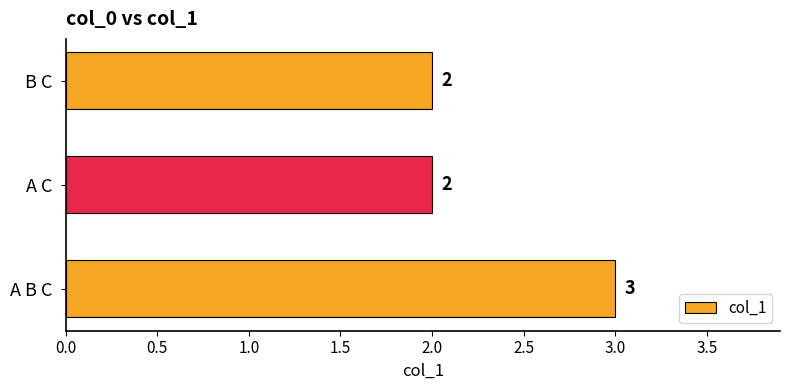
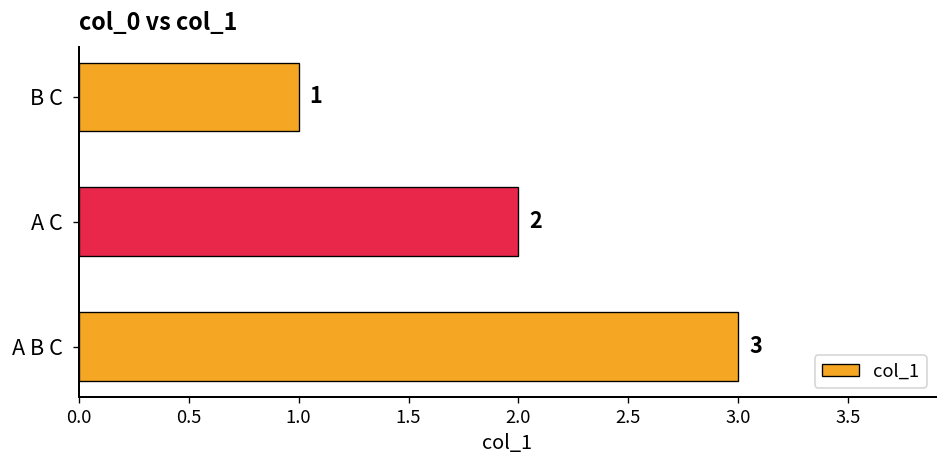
B C: 2 -> 1
